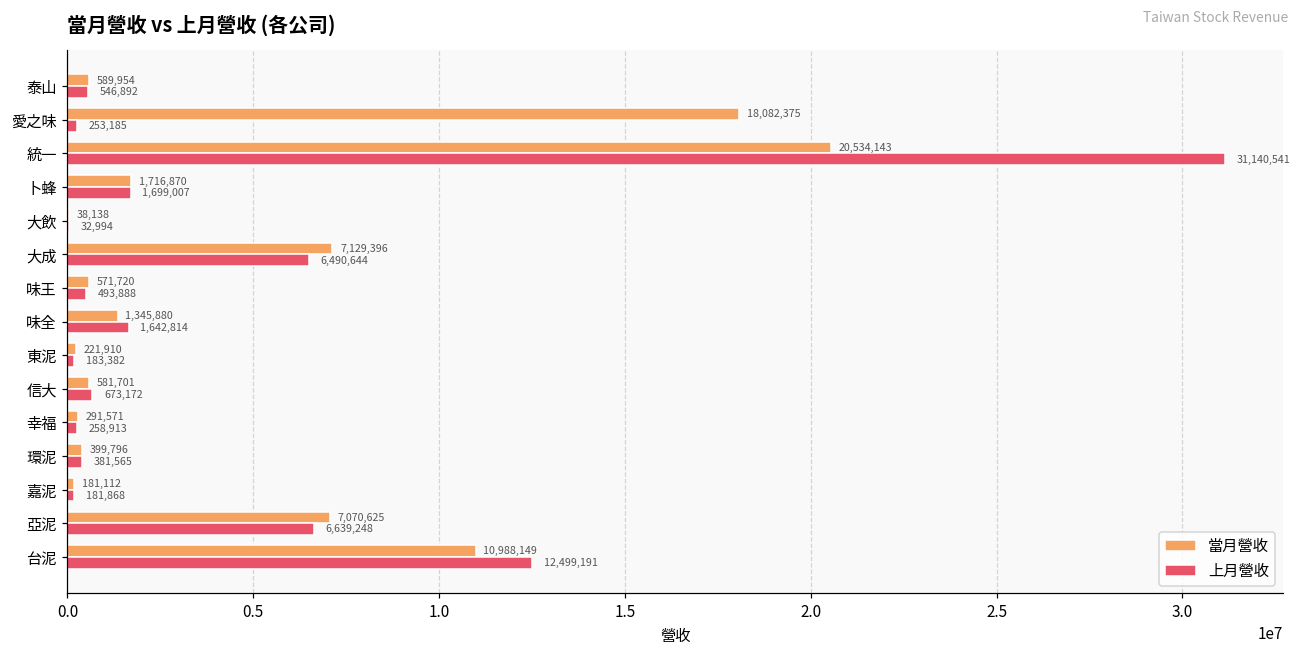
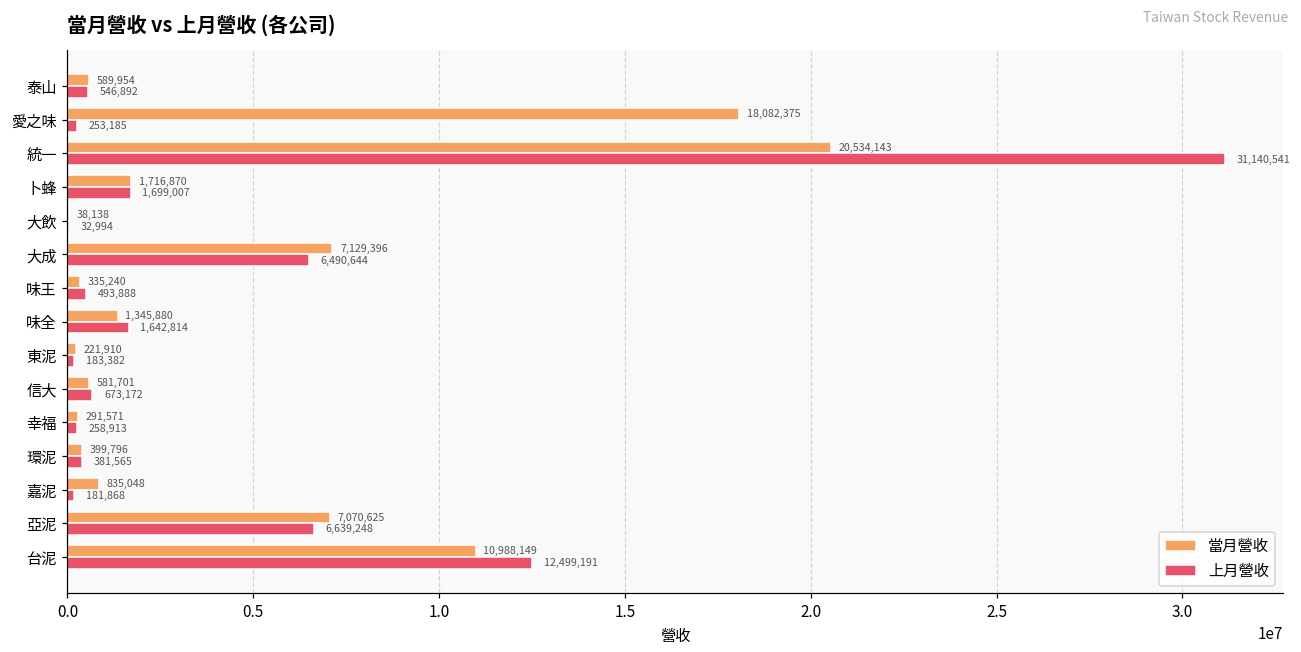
當月營收, 味王: 571,720 -> 335,240
當月營收, 嘉泥: 181,112 -> 835,048
